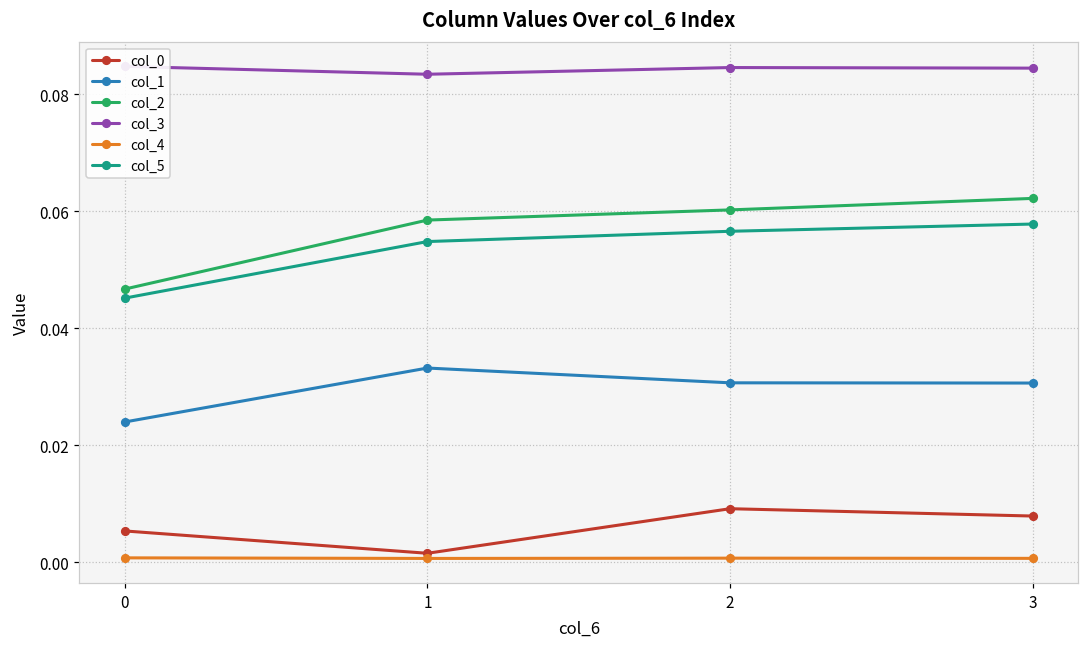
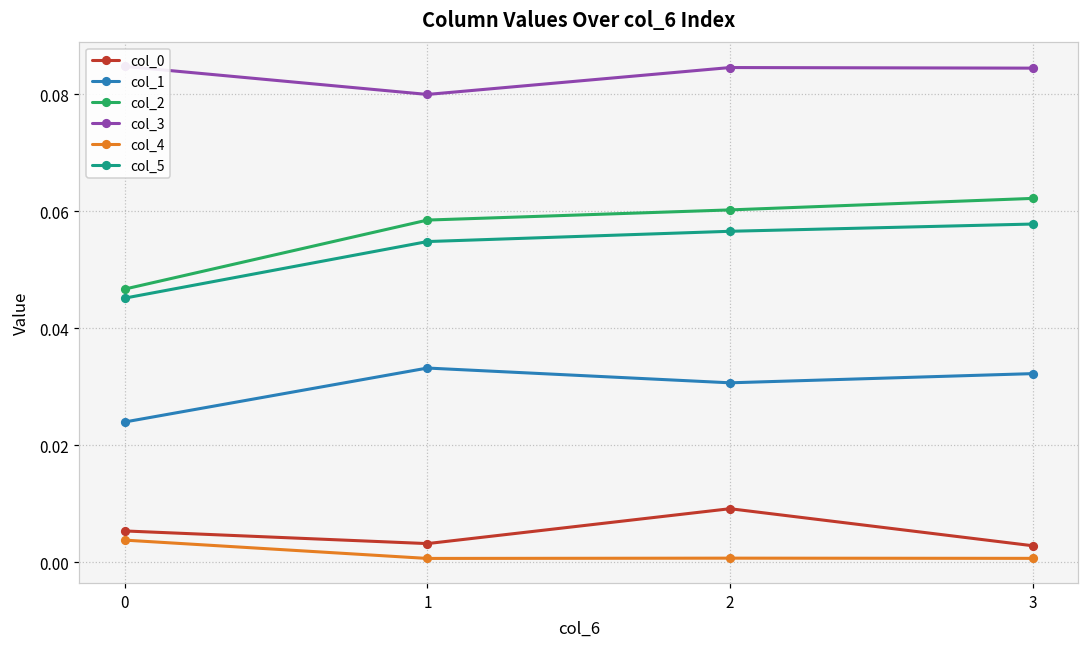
col_4, 0: 0.001 -> 0.004
col_0, 1: 0.002 -> 0.003
col_3, 1: 0.083 -> 0.080
col_0, 3: 0.008 -> 0.003
col_1, 3: 0.031 -> 0.032
